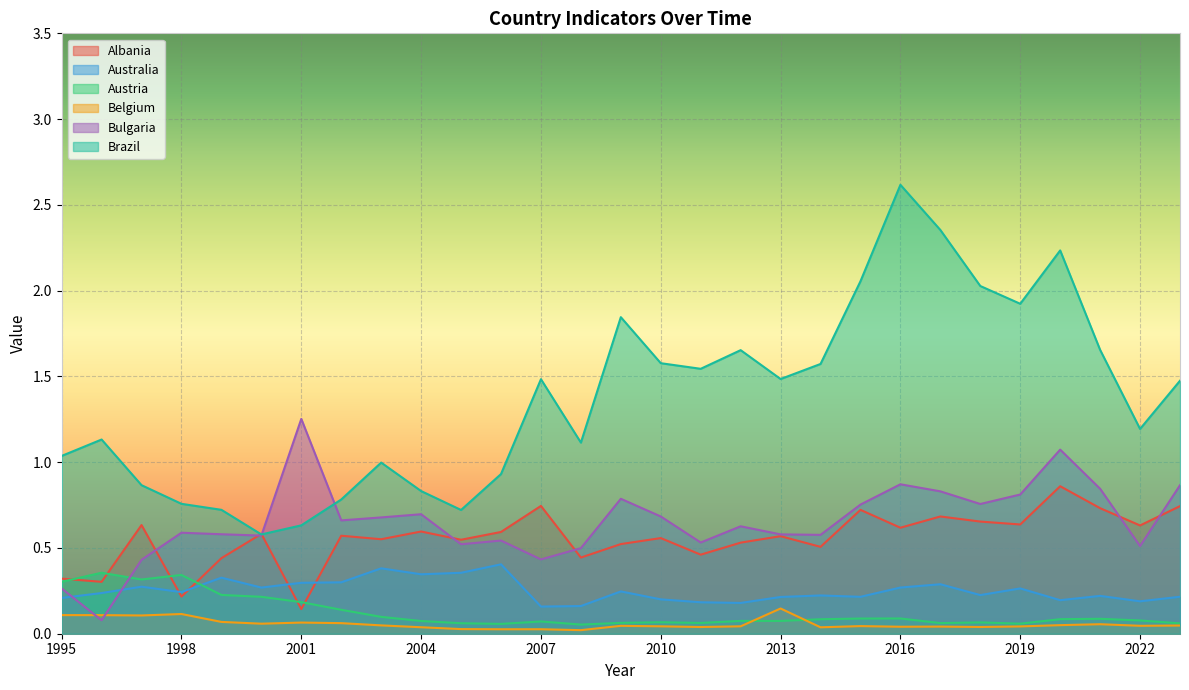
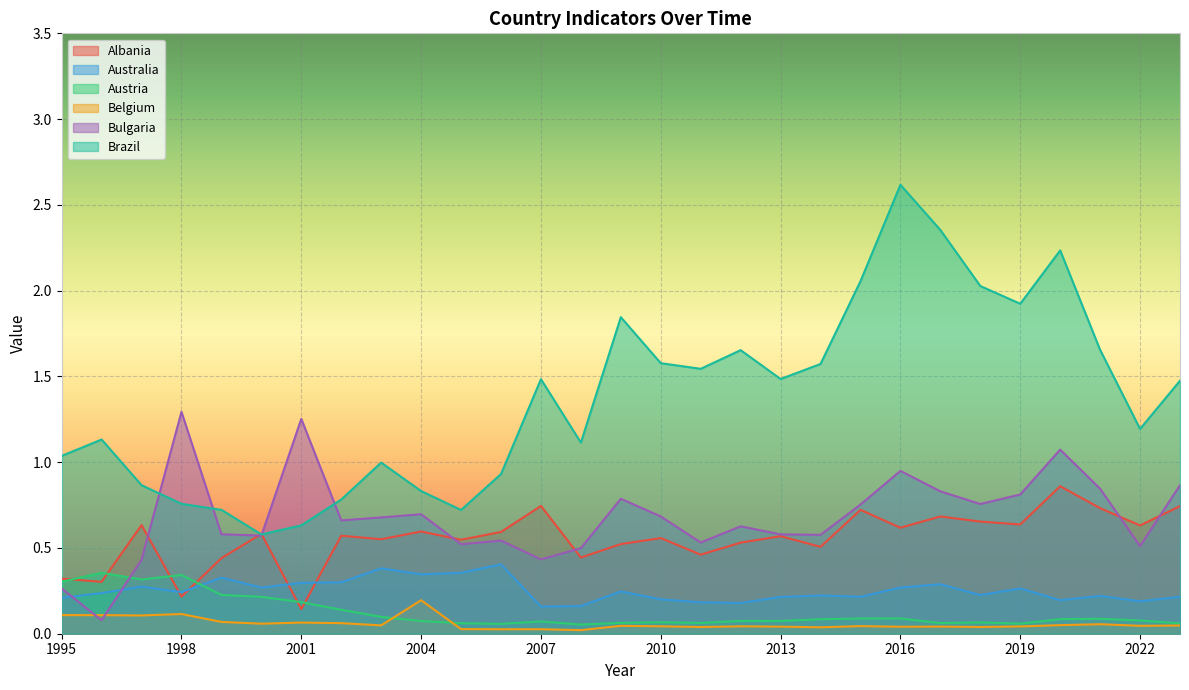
Bulgaria, 1998: 0.59 -> 1.29
Belgium, 2004: 0.04 -> 0.20
Belgium, 2013: 0.15 -> 0.04
Bulgaria, 2016: 0.87 -> 0.95
